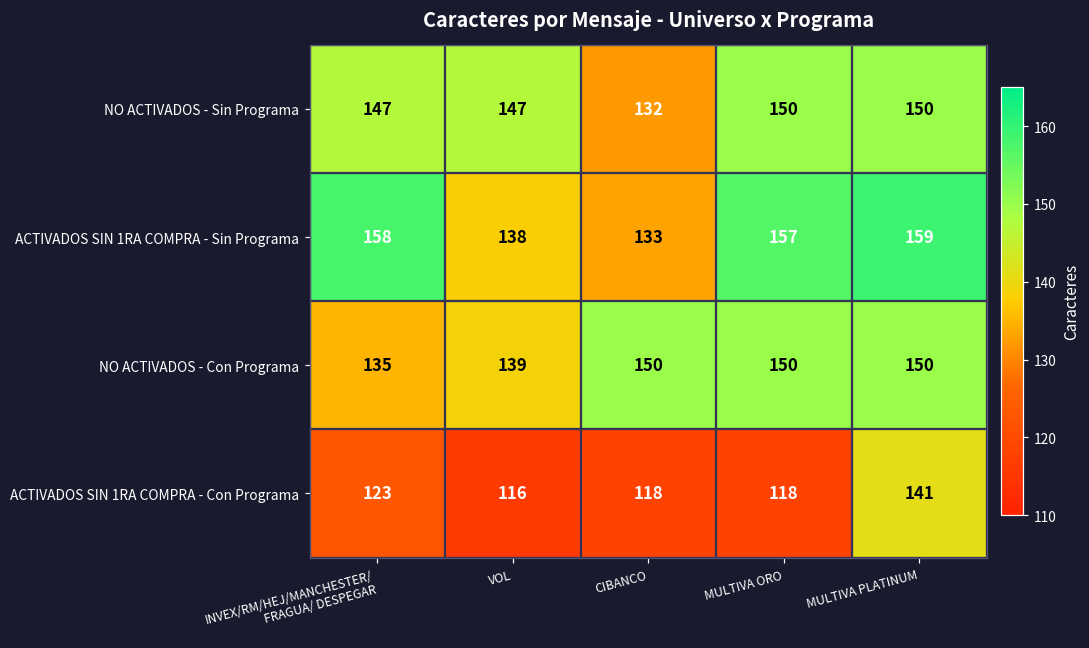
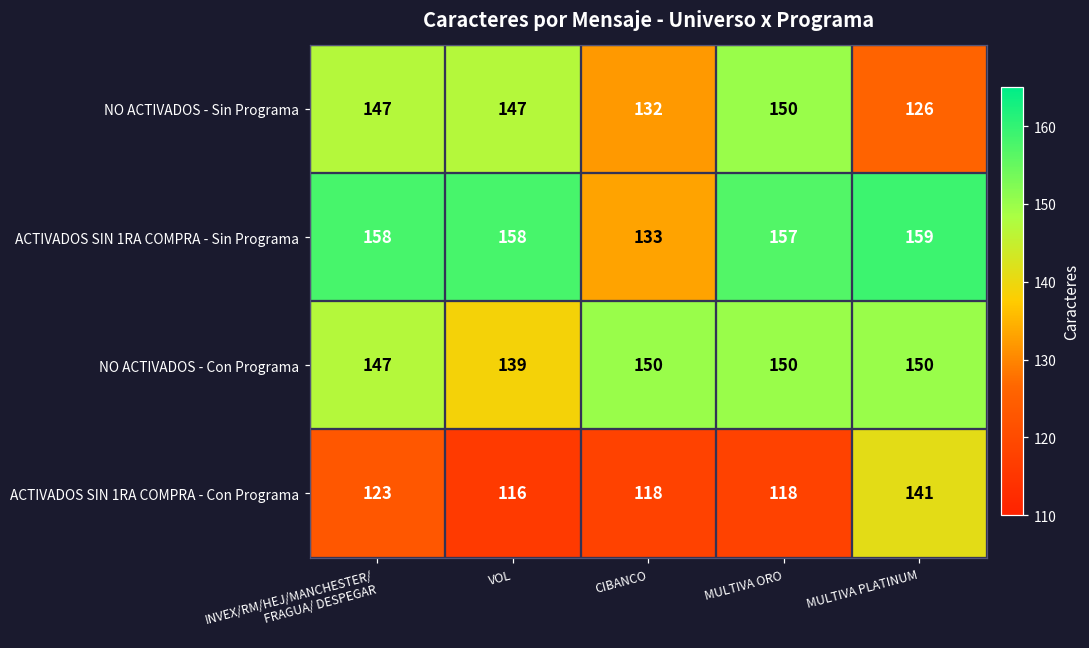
NO ACTIVADOS - Sin Programa, MULTIVA PLATINUM: 150 -> 126
ACTIVADOS SIN 1RA COMPRA - Sin Programa, VOL: 138 -> 158
NO ACTIVADOS - Con Programa, INVEX/RM/HEJ/MANCHESTER/ FRAGUA/ DESPEGAR: 135 -> 147
